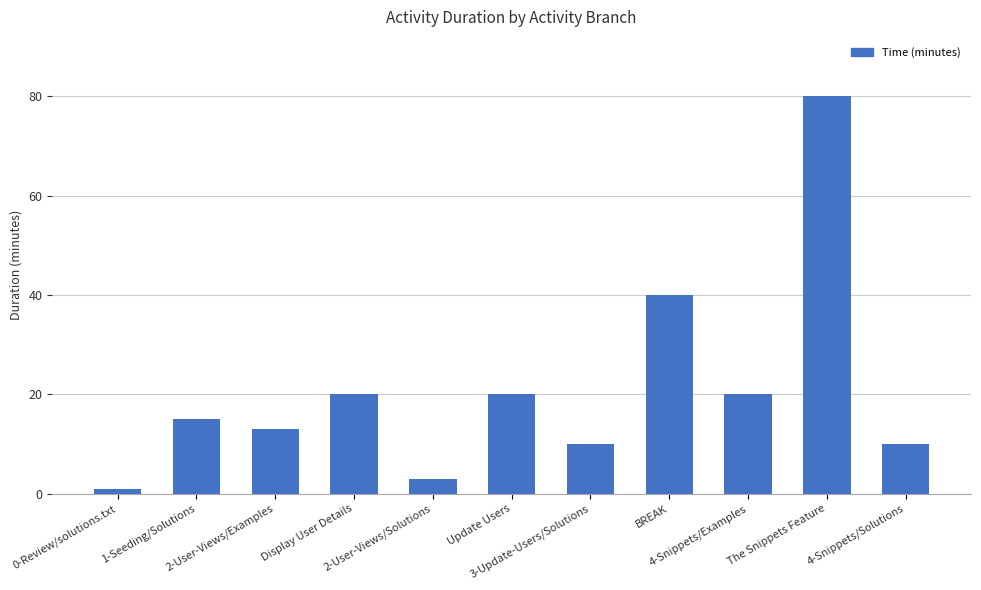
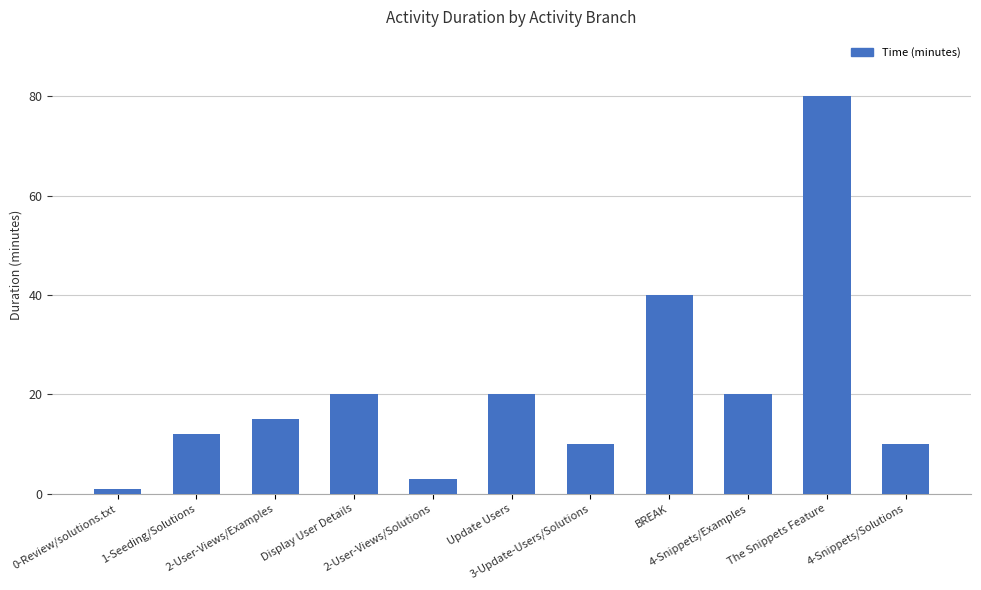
1-Seeding/Solutions: 15 -> 12
2-User-Views/Examples: 13 -> 15
